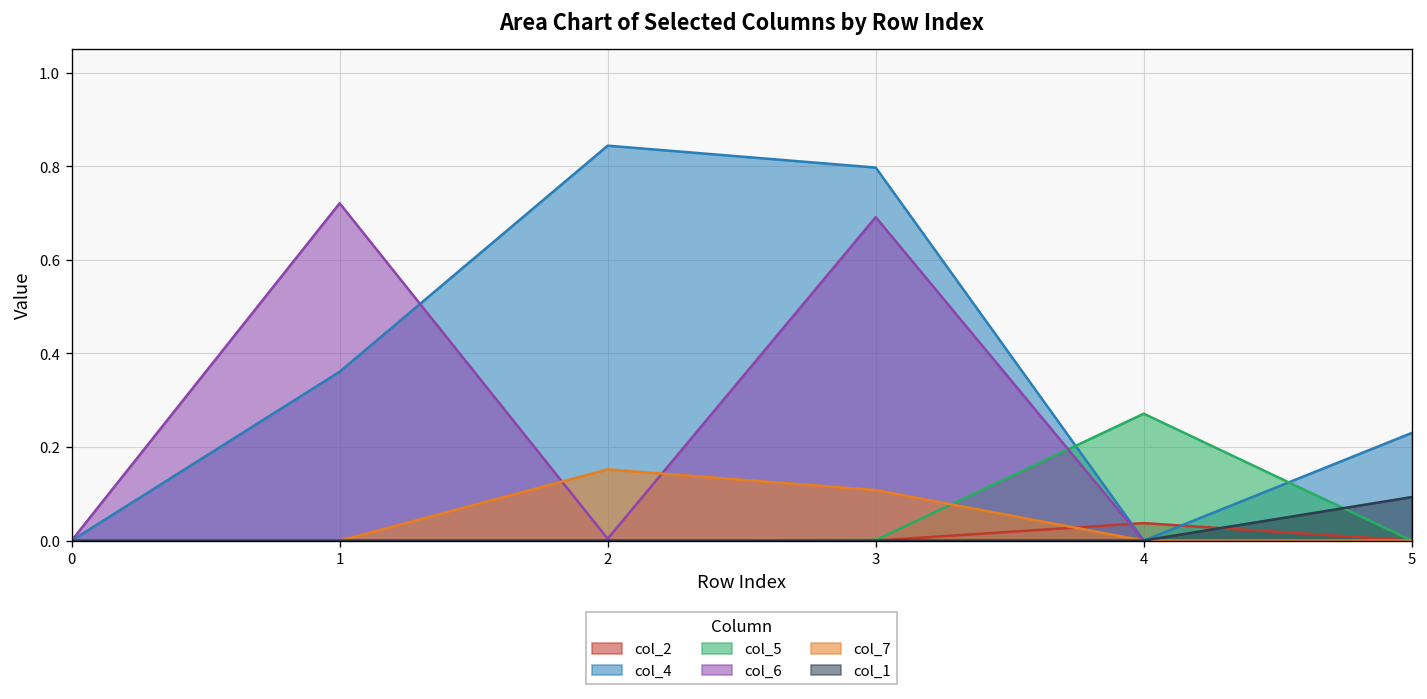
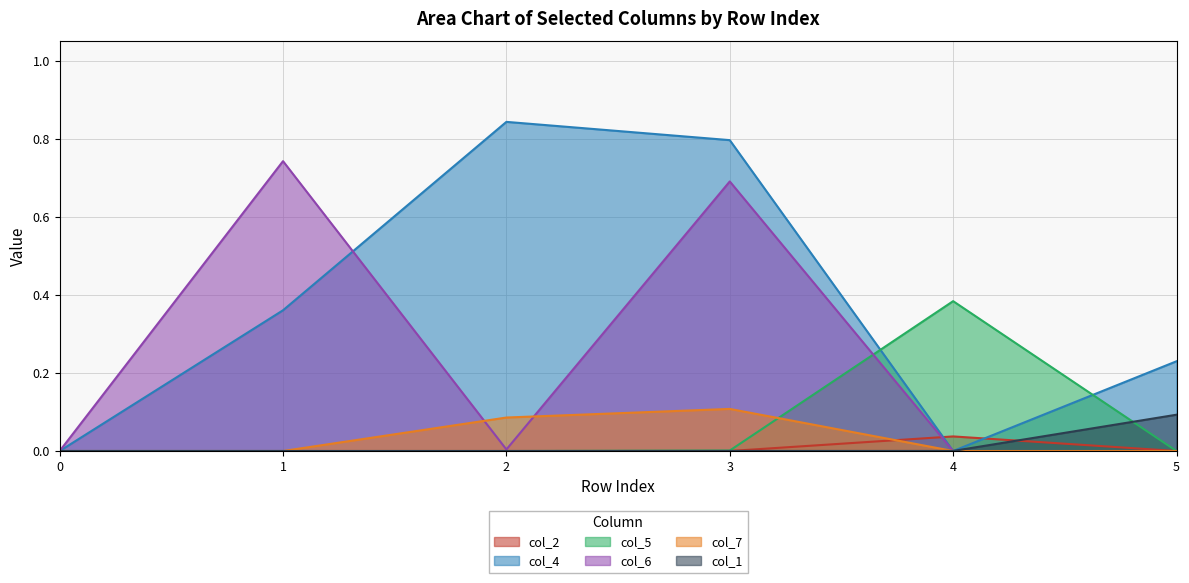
col_6, 1: 0.72 -> 0.74
col_7, 2: 0.15 -> 0.09
col_5, 4: 0.27 -> 0.38
